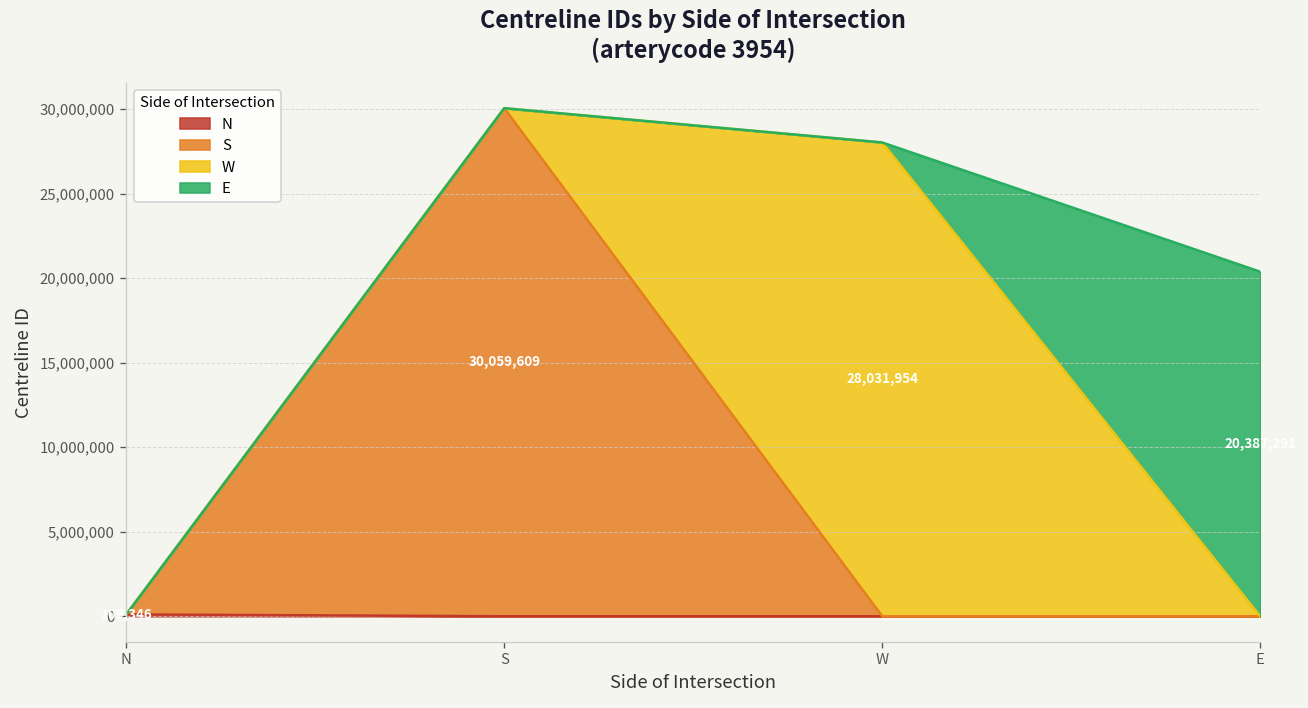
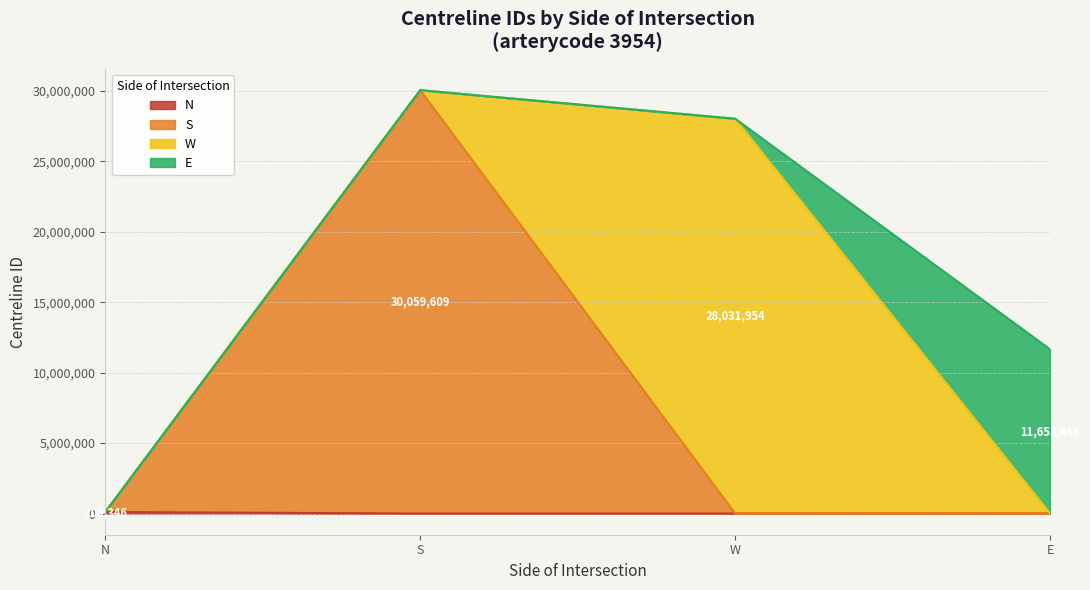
E, E: 20,400,000 -> 11,700,000
